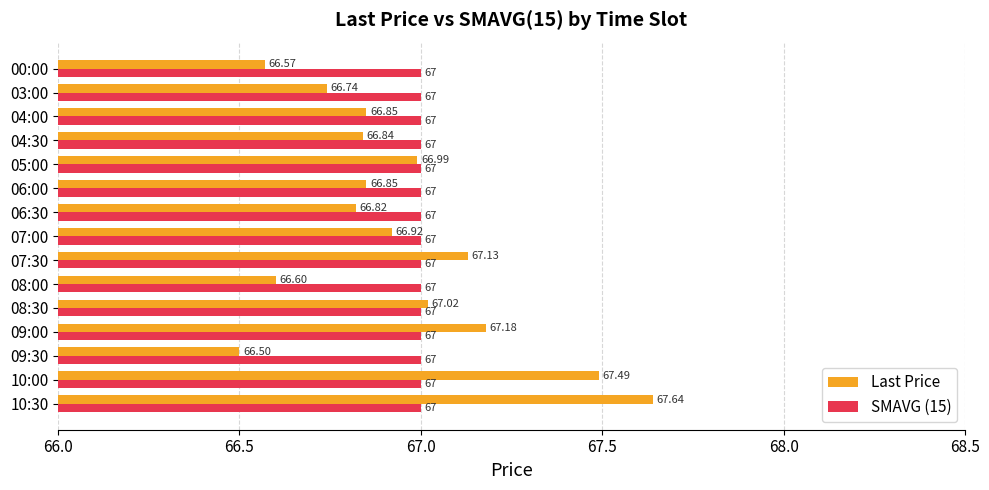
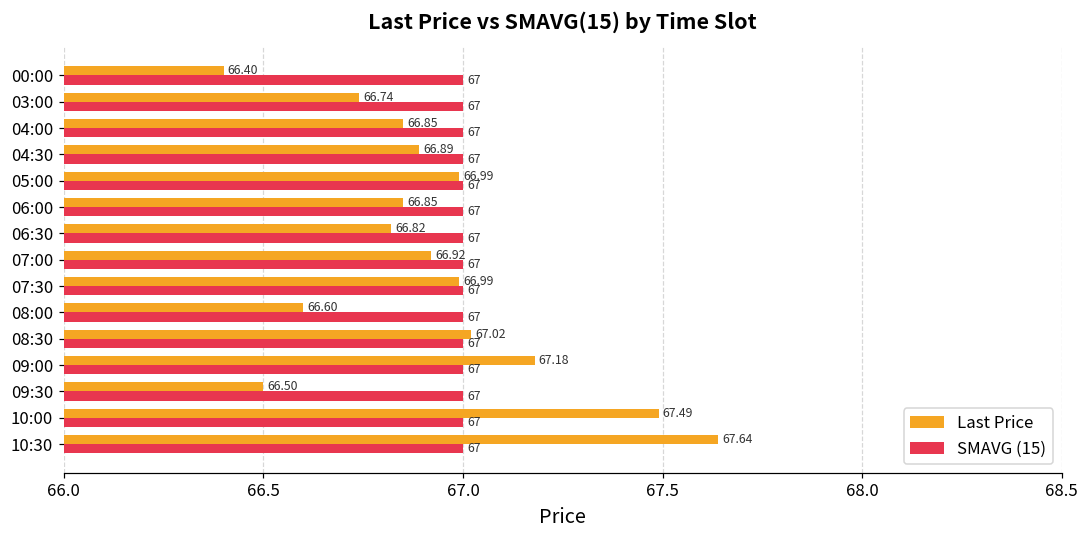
Last Price, 00:00: 66.57 -> 66.40
Last Price, 04:30: 66.84 -> 66.89
Last Price, 07:30: 67.13 -> 66.99
